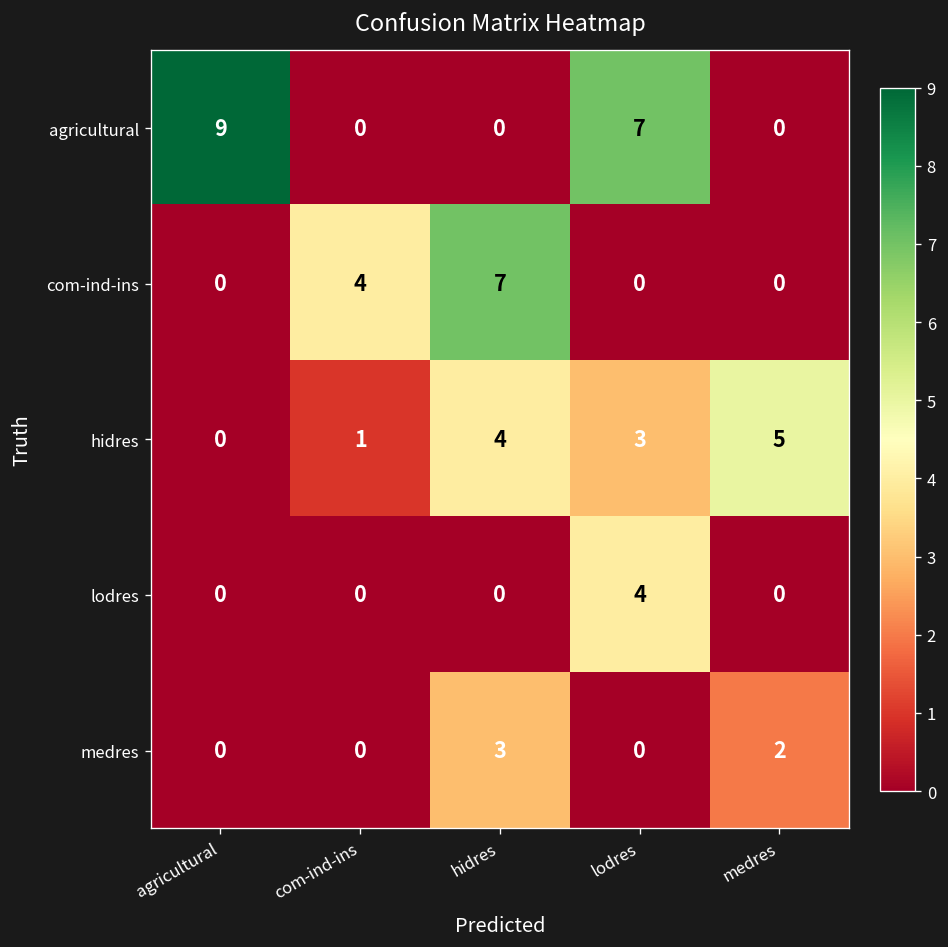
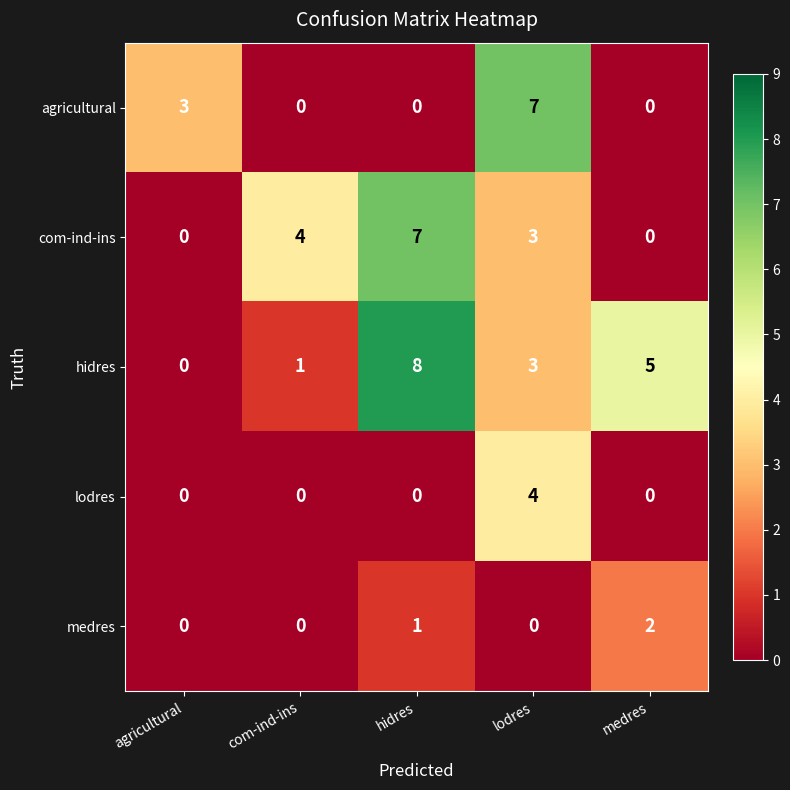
agricultural, agricultural: 9 -> 3
com-ind-ins, lodres: 0 -> 3
hidres, hidres: 4 -> 8
medres, hidres: 3 -> 1
